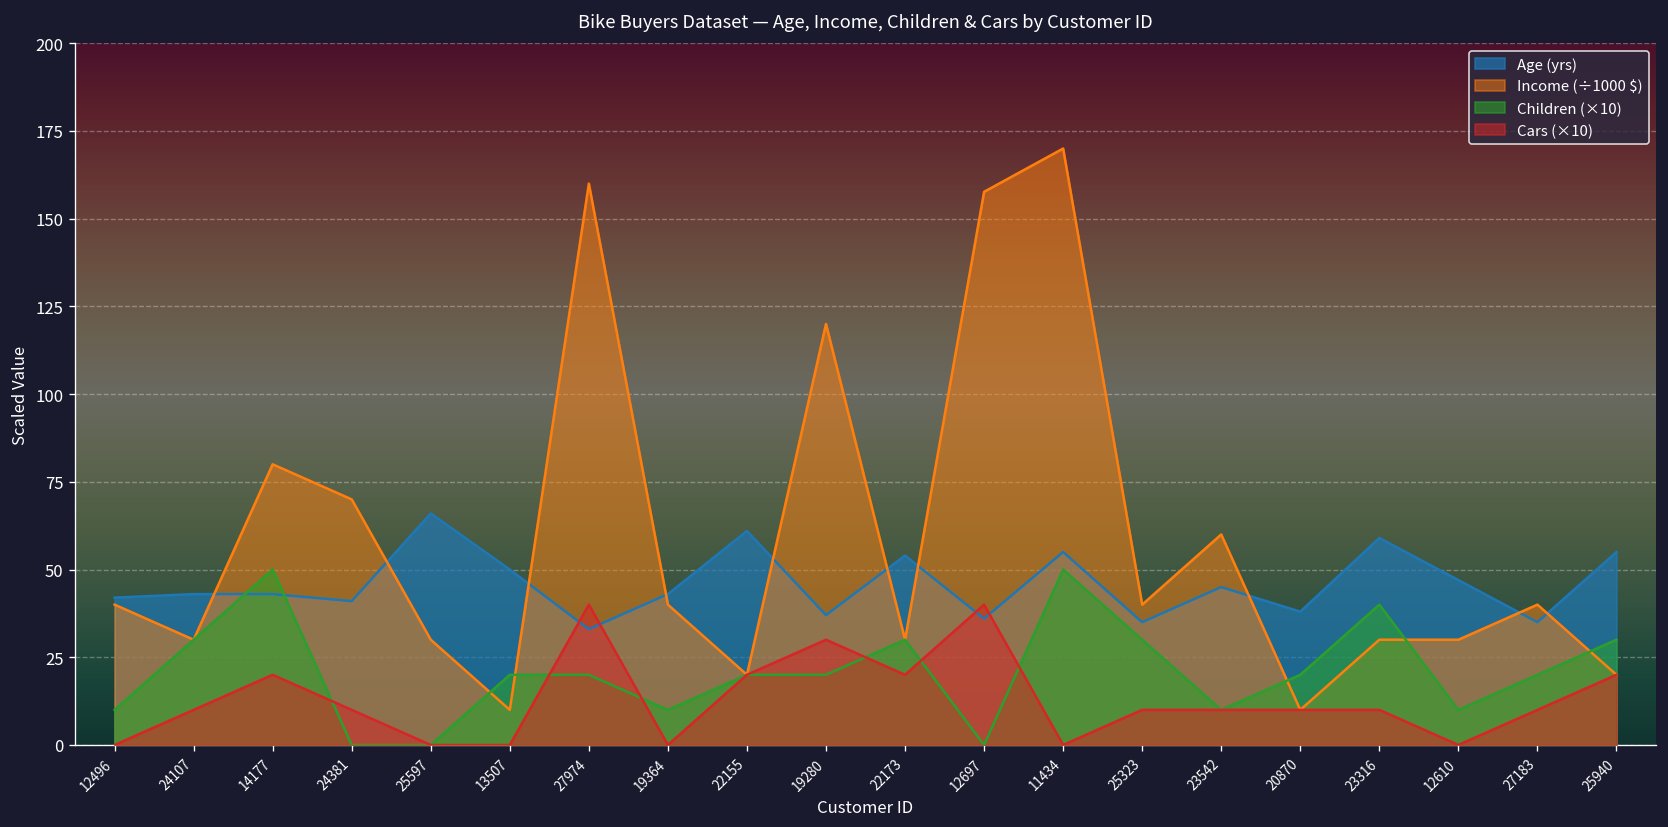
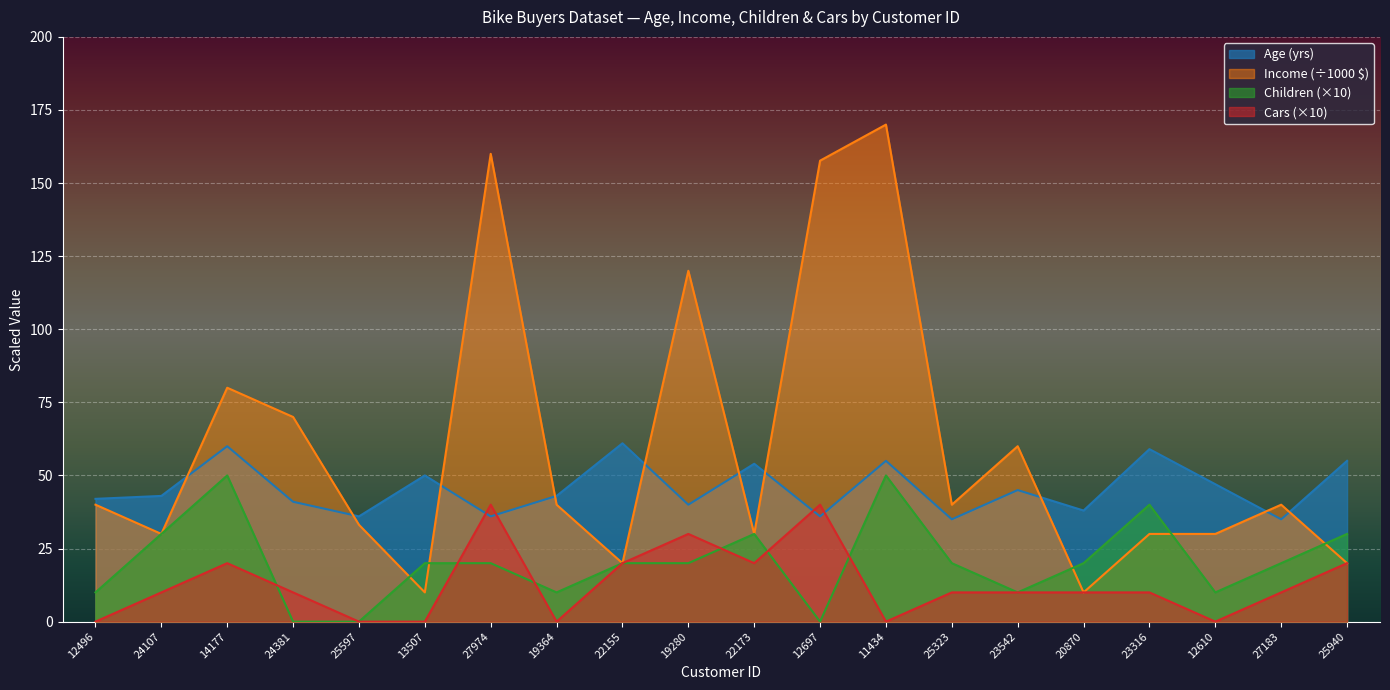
Age (yrs), 14177: 43 -> 60
Age (yrs), 25597: 66 -> 36
Income (÷1000 $), 25597: 30 -> 33
Age (yrs), 27974: 33 -> 36
Age (yrs), 19280: 37 -> 40
Children (×10), 25323: 30 -> 20
